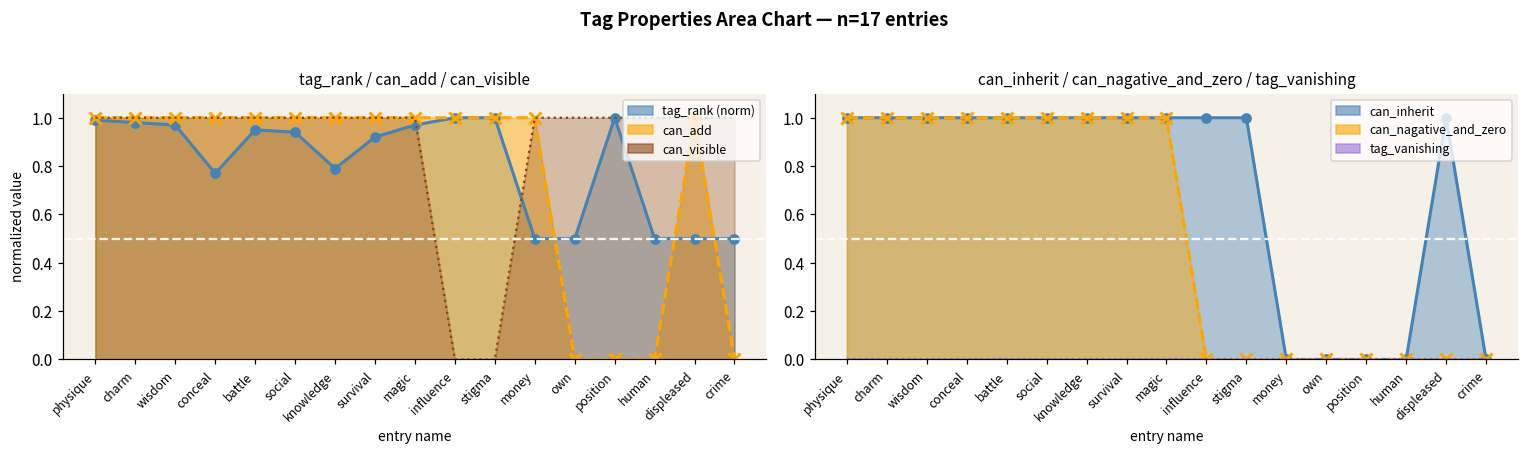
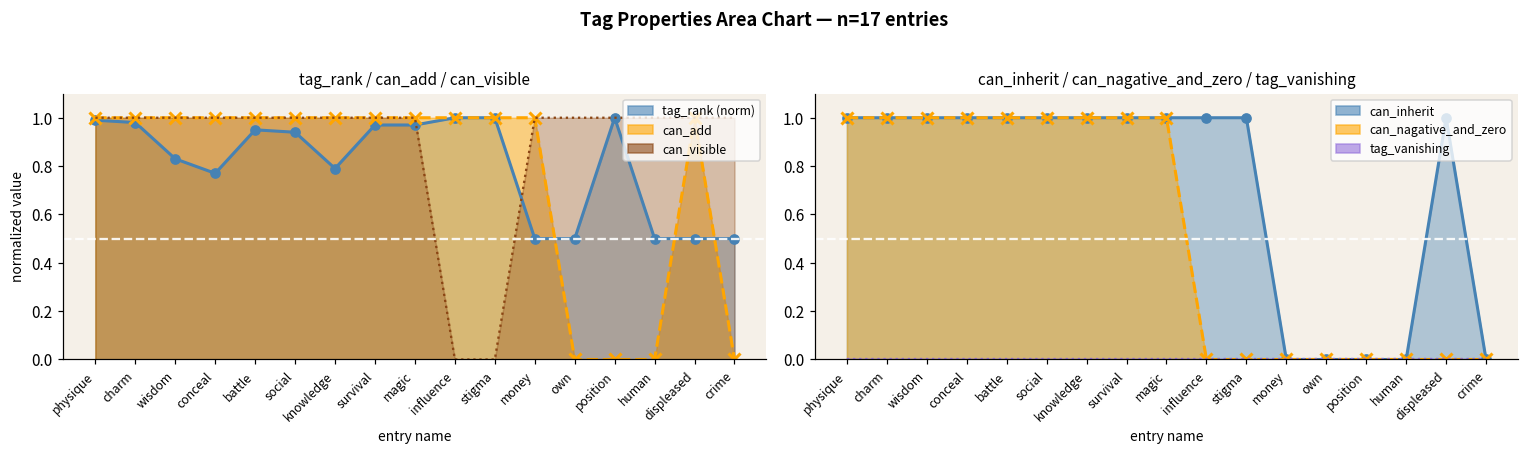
tag_rank / can_add / can_visible, tag_rank (norm), wisdom: 0.97 -> 0.83
tag_rank / can_add / can_visible, tag_rank (norm), survival: 0.92 -> 0.97
